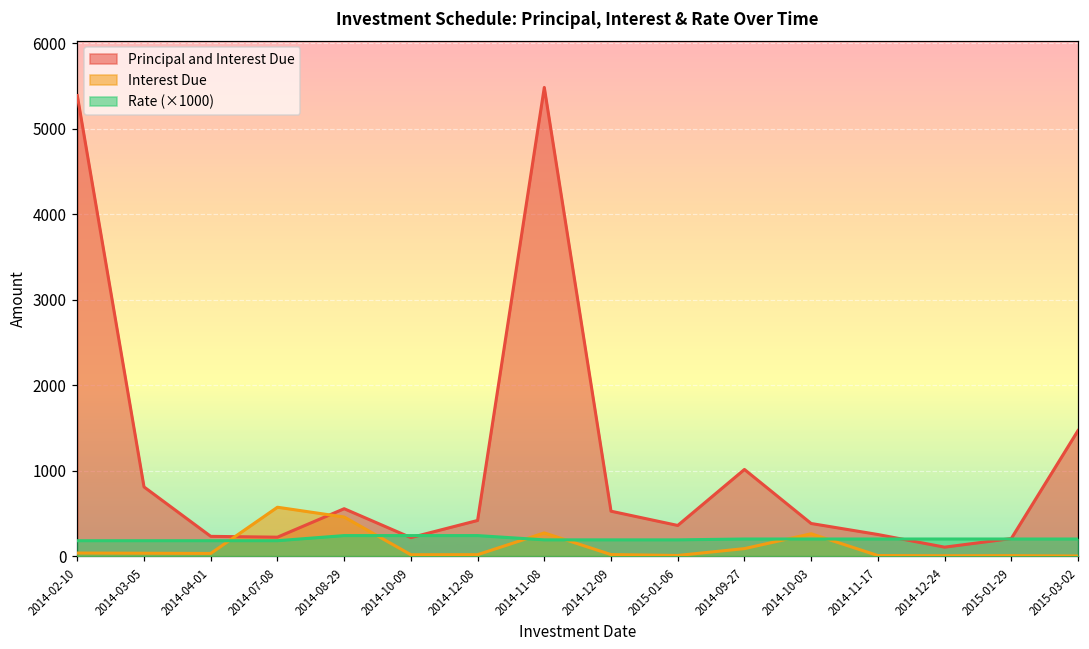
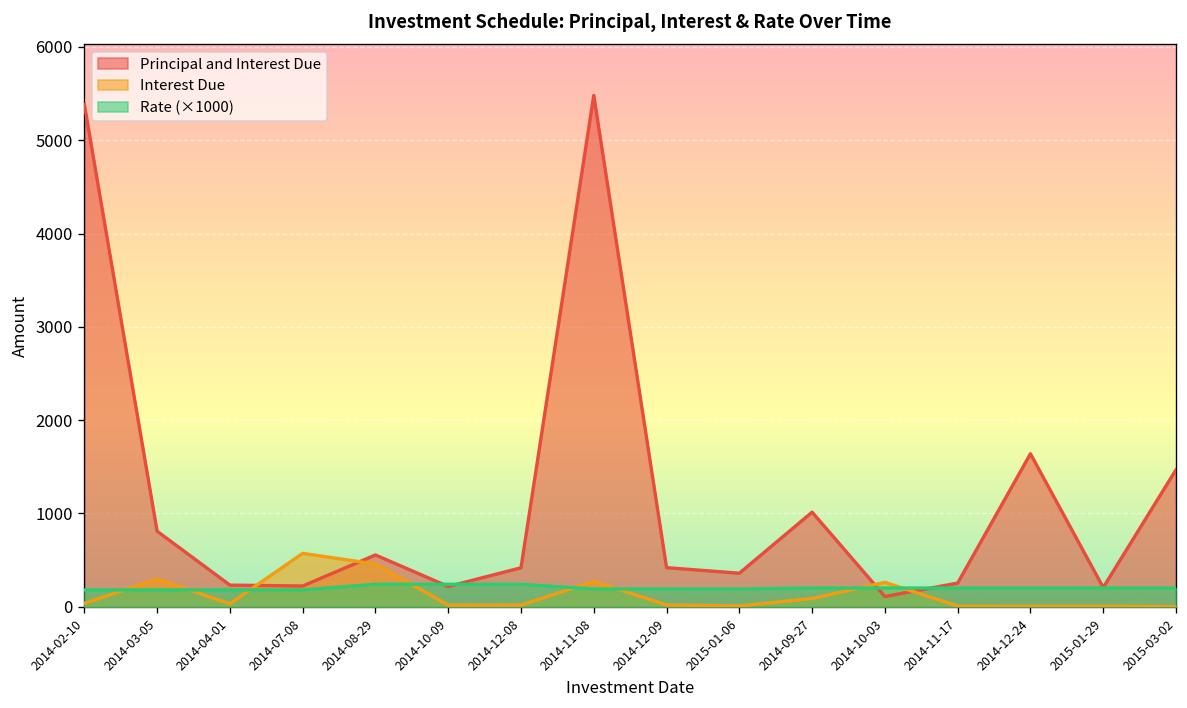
Interest Due, 2014-03-05: 0 -> 300
Principal and Interest Due, 2014-12-09: 500 -> 400
Principal and Interest Due, 2014-10-03: 400 -> 100
Principal and Interest Due, 2014-12-24: 100 -> 1600
